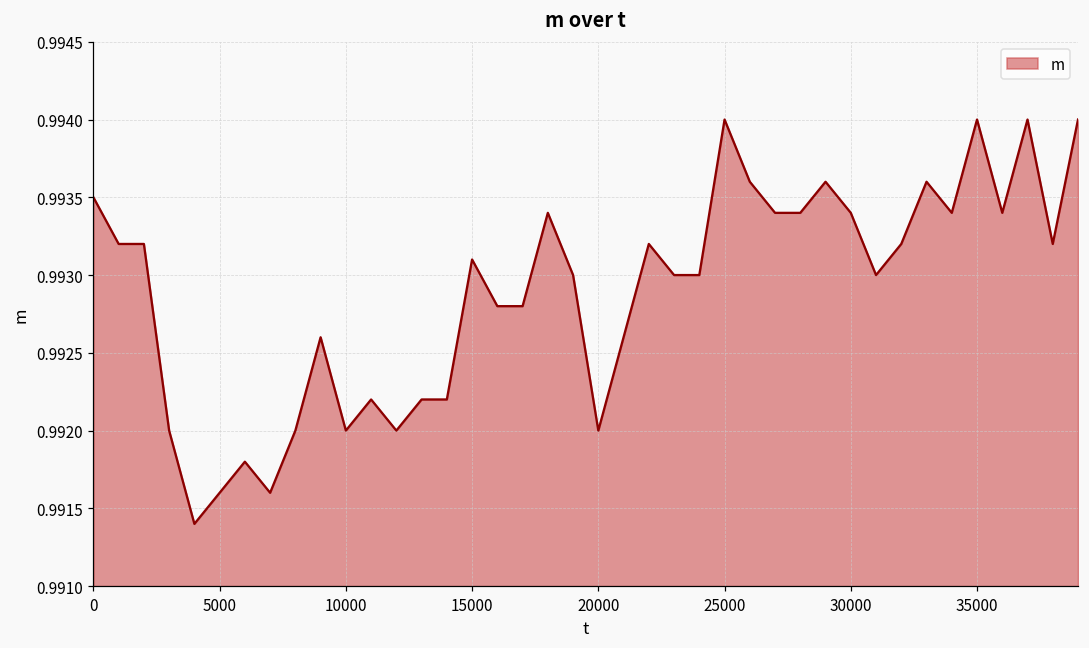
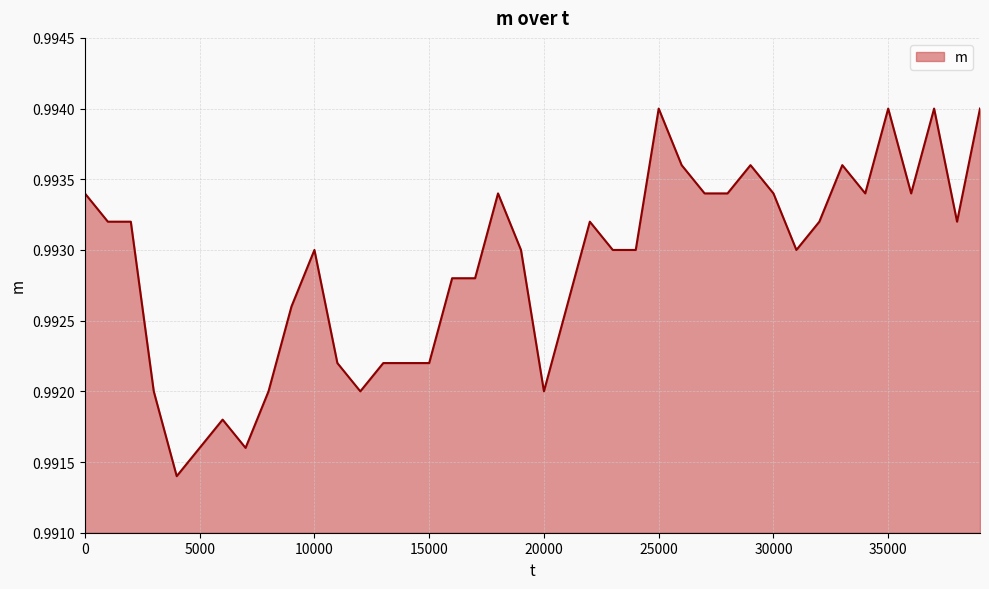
0: 0.9935 -> 0.9934
10000: 0.992 -> 0.993
15000: 0.9931 -> 0.9922
